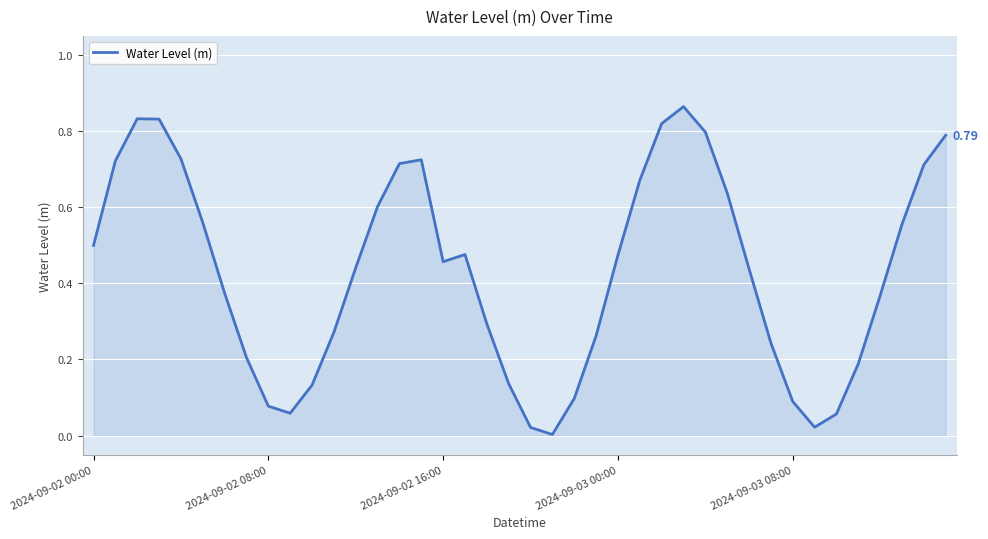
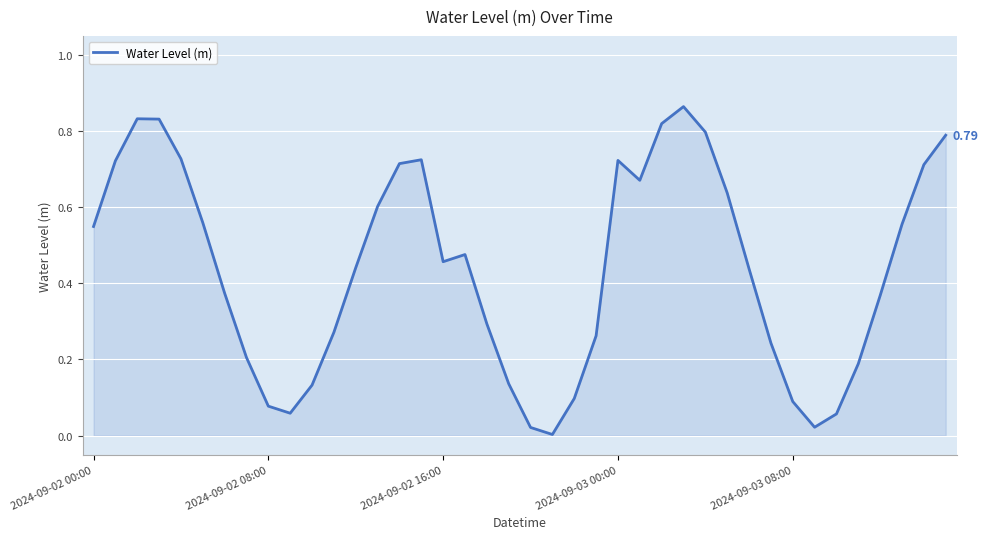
2024-09-02 00:00: 0.50 -> 0.55
2024-09-03 00:00: 0.47 -> 0.72
